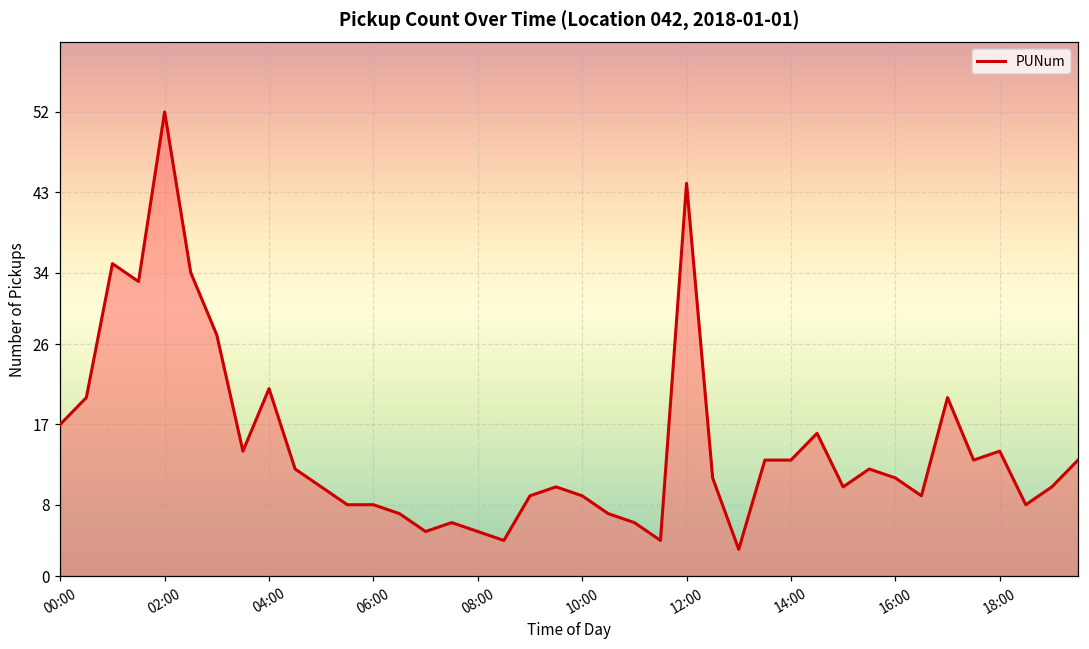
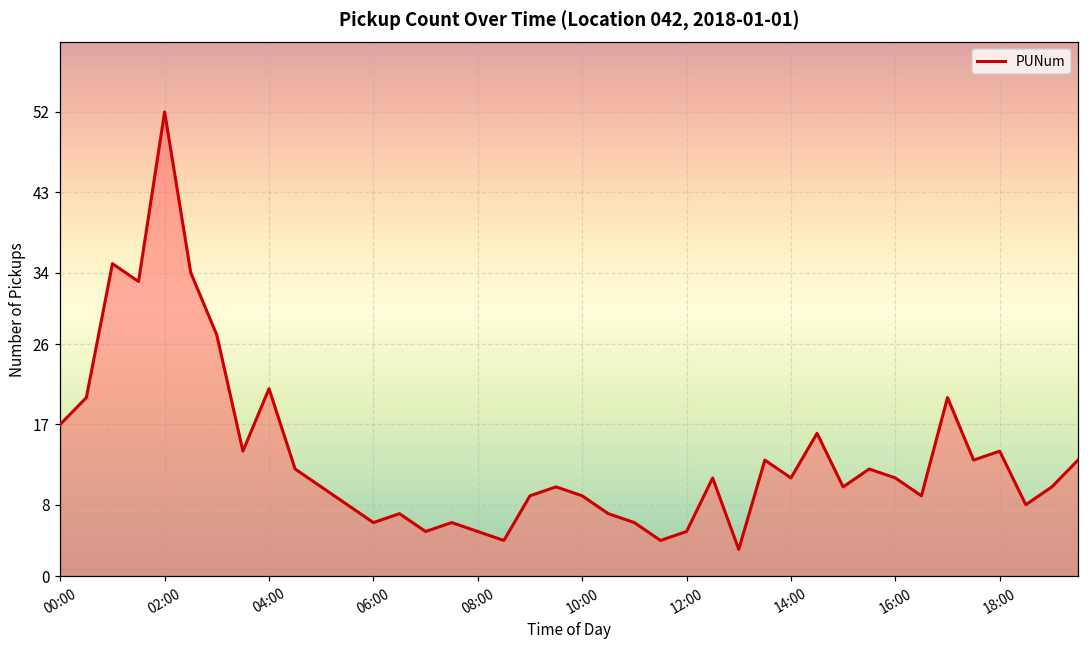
06:00: 8 -> 6
12:00: 44 -> 5
14:00: 13 -> 11
